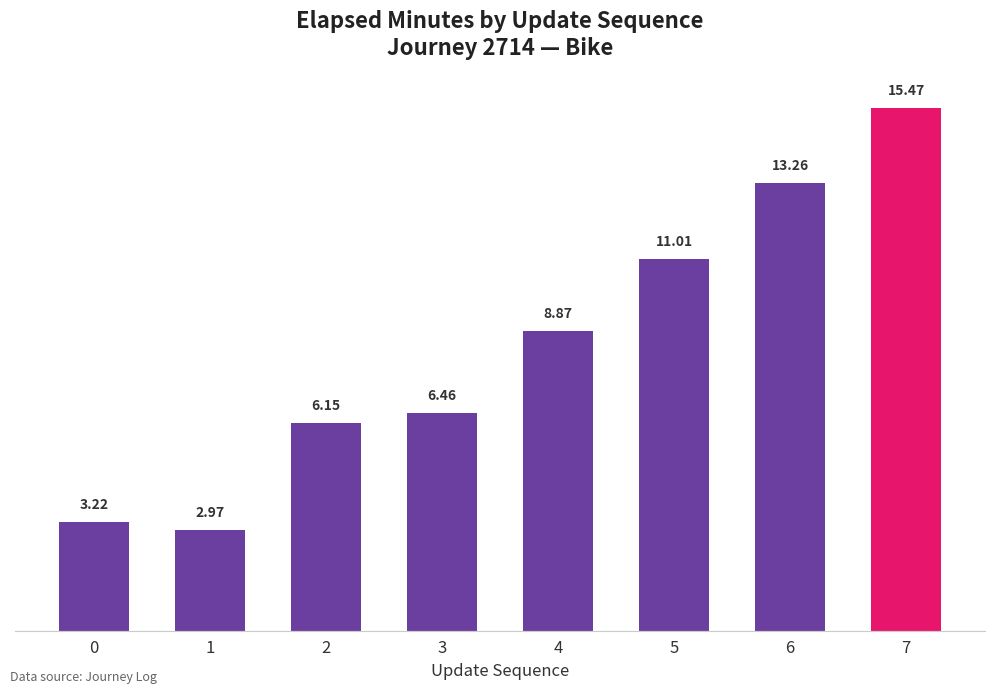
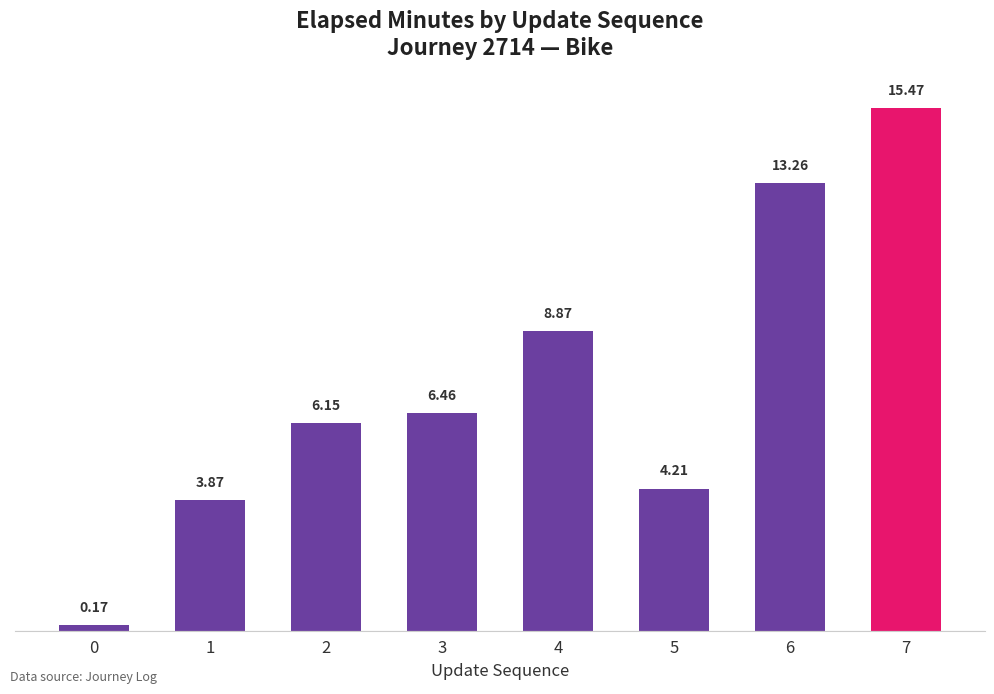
0: 3.22 -> 0.17
1: 2.97 -> 3.87
5: 11.01 -> 4.21
